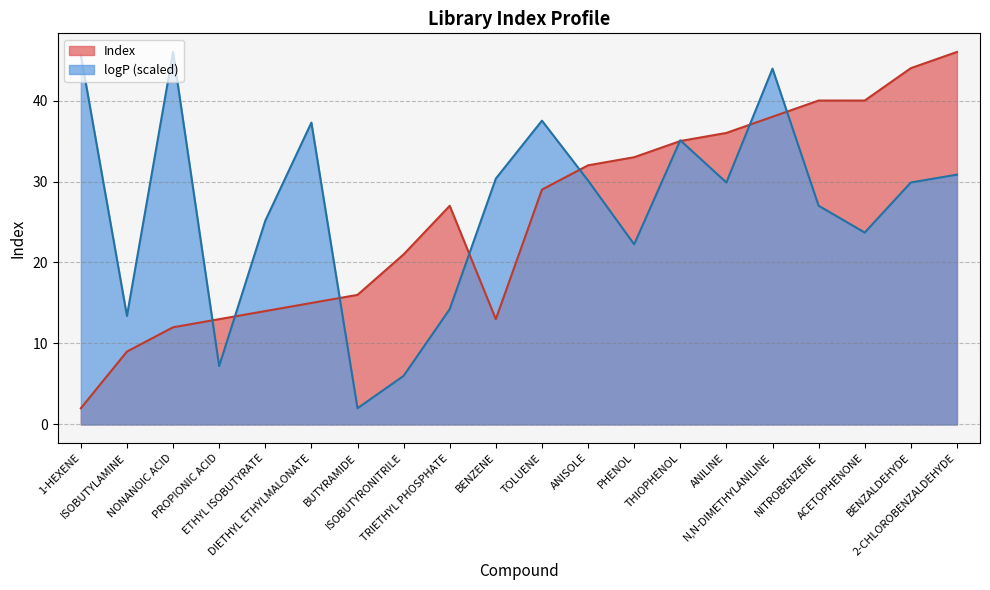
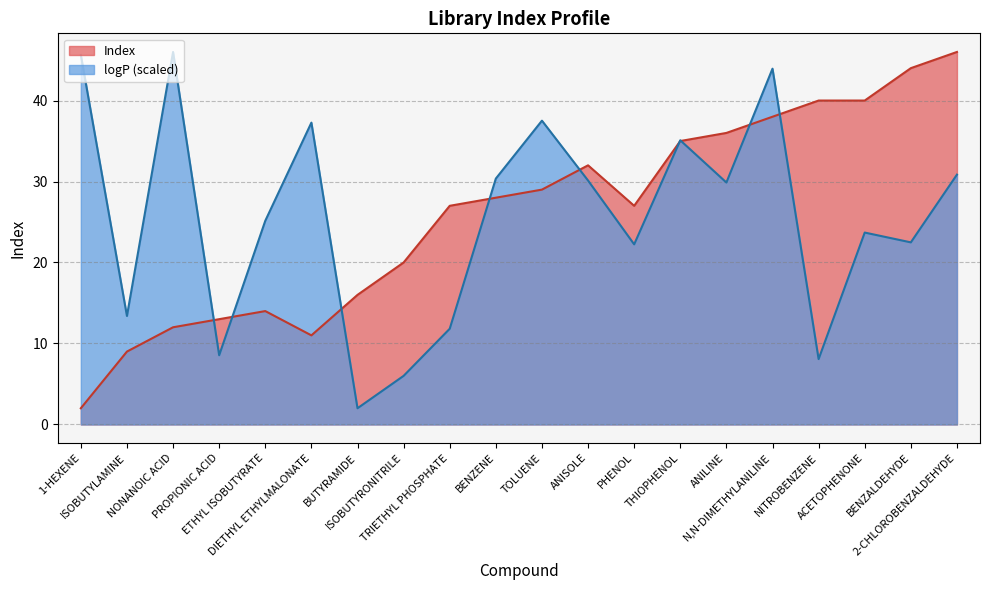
logP (scaled), PROPIONIC ACID: 7 -> 9
Index, DIETHYL ETHYLMALONATE: 15 -> 11
Index, ISOBUTYRONITRILE: 21 -> 20
logP (scaled), TRIETHYL PHOSPHATE: 14 -> 12
Index, BENZENE: 13 -> 28
Index, PHENOL: 33 -> 27
logP (scaled), NITROBENZENE: 27 -> 8
logP (scaled), BENZALDEHYDE: 30 -> 22
